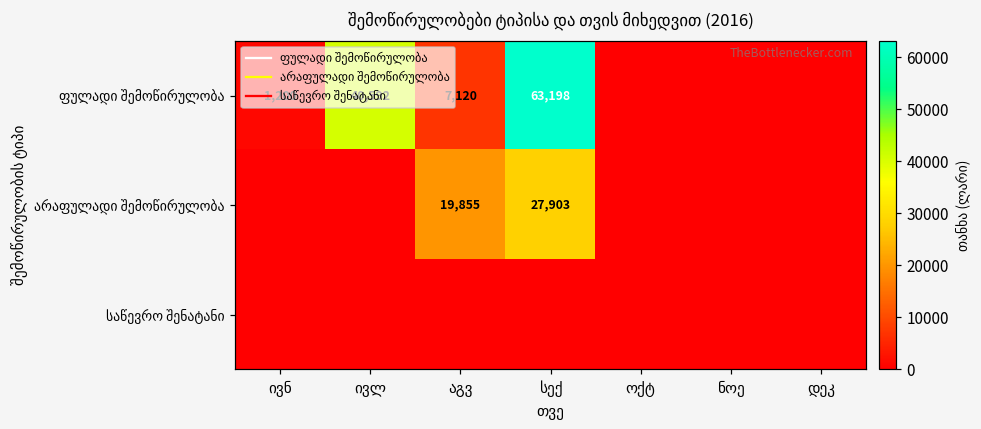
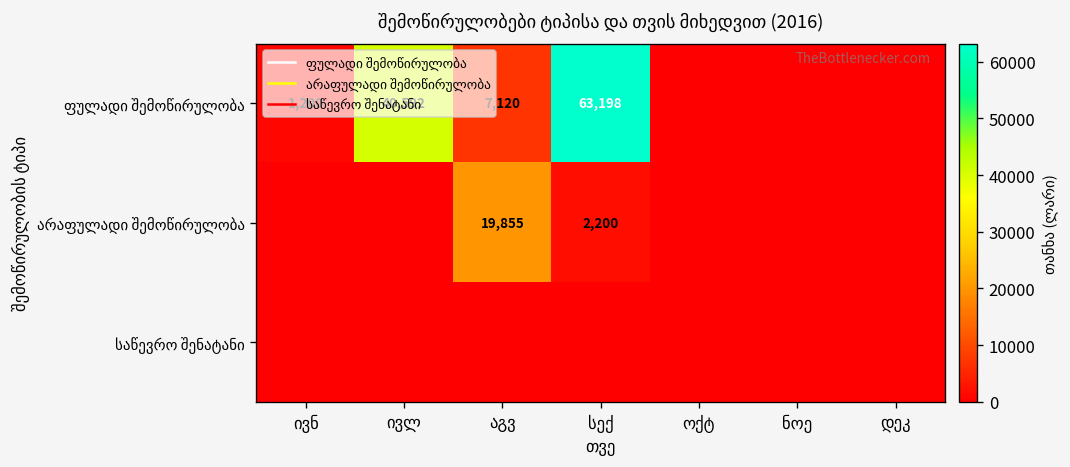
არაფულადი შემოწირულობა, სექ: 27,903 -> 2,200
